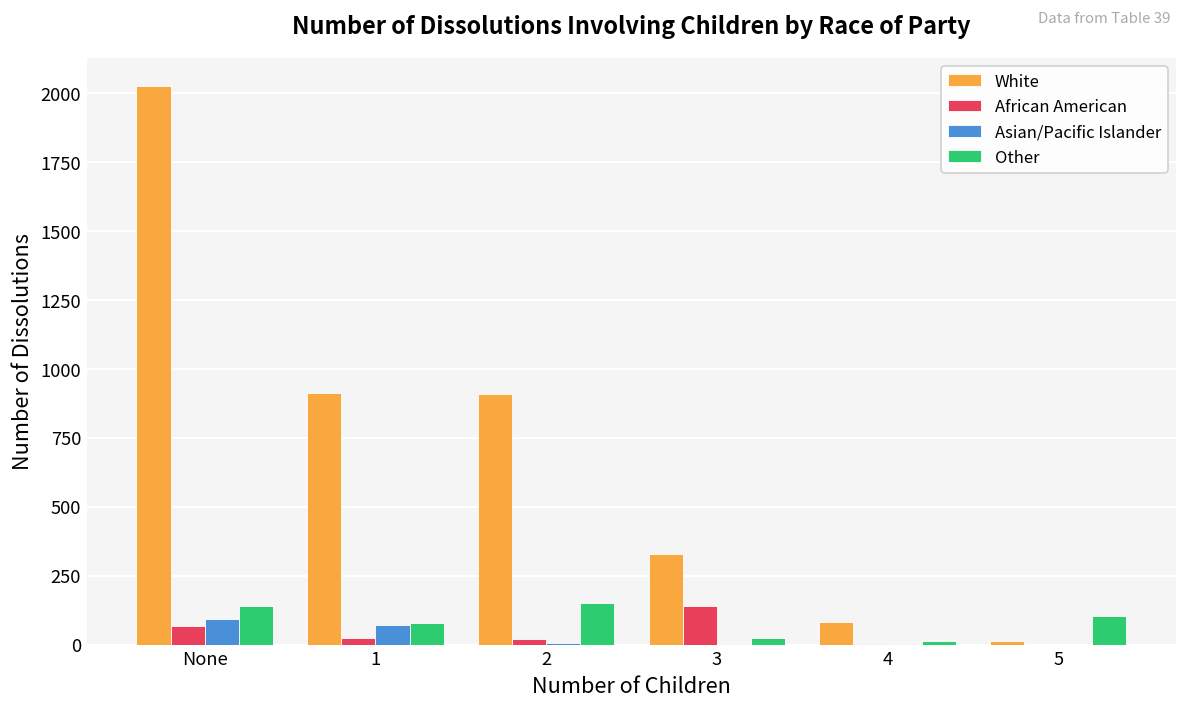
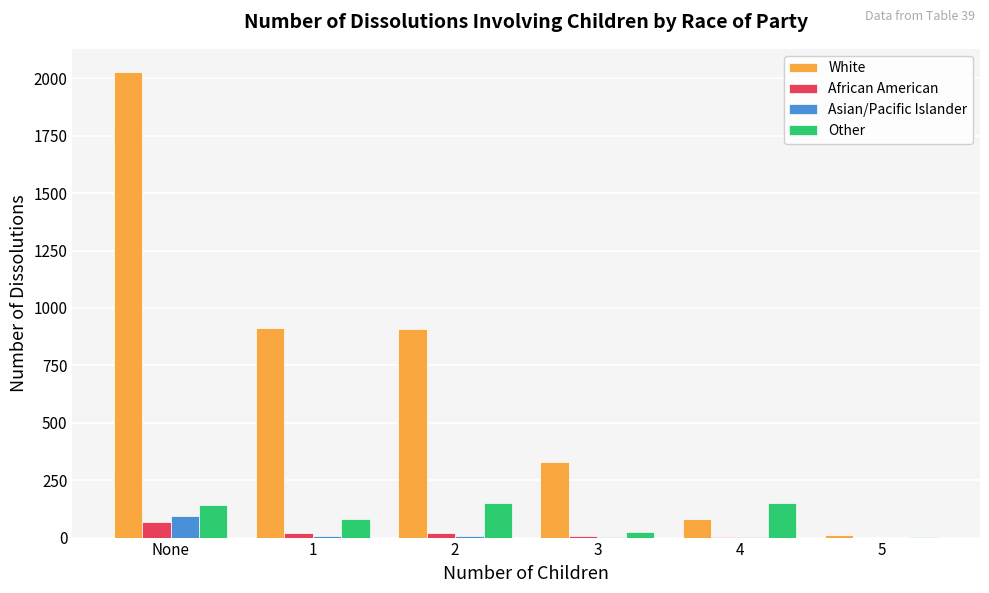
Asian/Pacific Islander, 1: 70 -> 10
African American, 3: 140 -> 10
Other, 4: 10 -> 150
Other, 5: 100 -> 0
